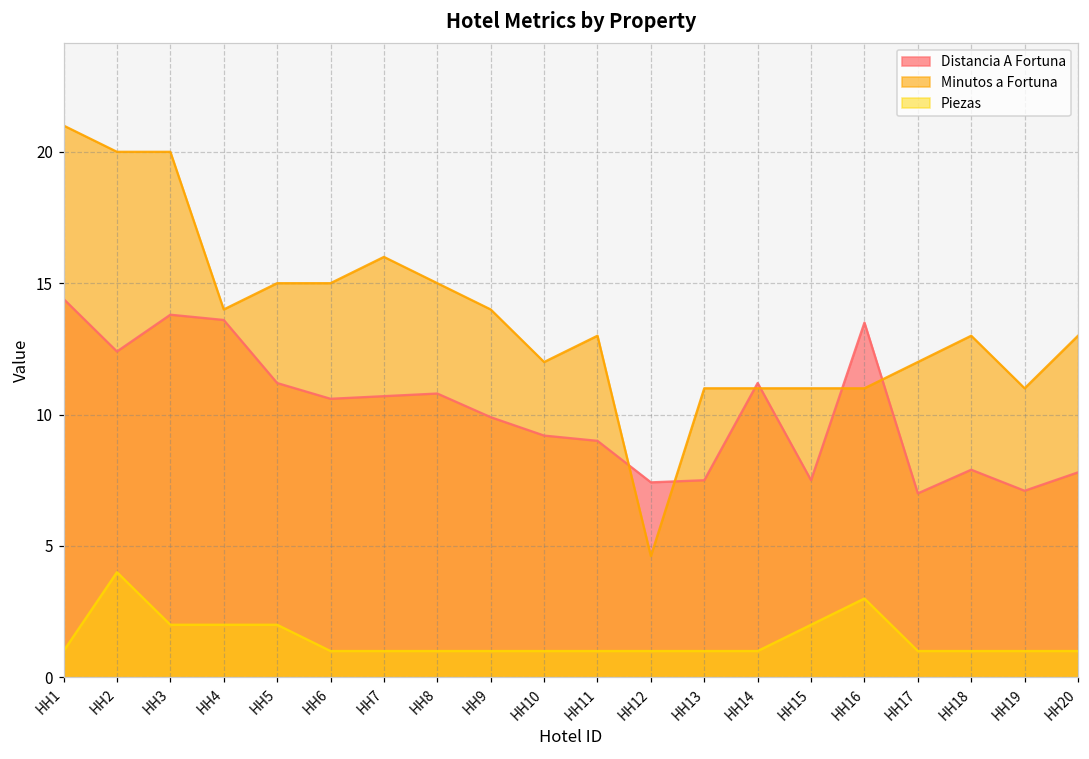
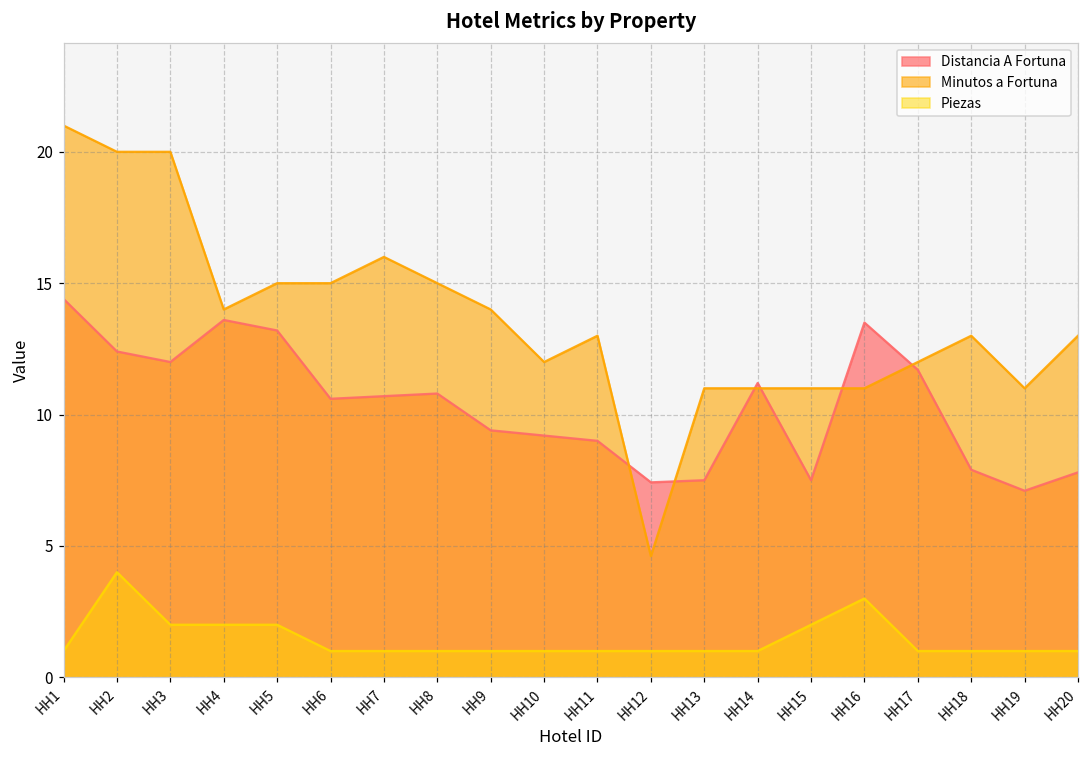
Distancia A Fortuna, HH3: 13.8 -> 12.0
Distancia A Fortuna, HH5: 11.2 -> 13.2
Distancia A Fortuna, HH9: 9.9 -> 9.4
Distancia A Fortuna, HH17: 7.0 -> 11.7
